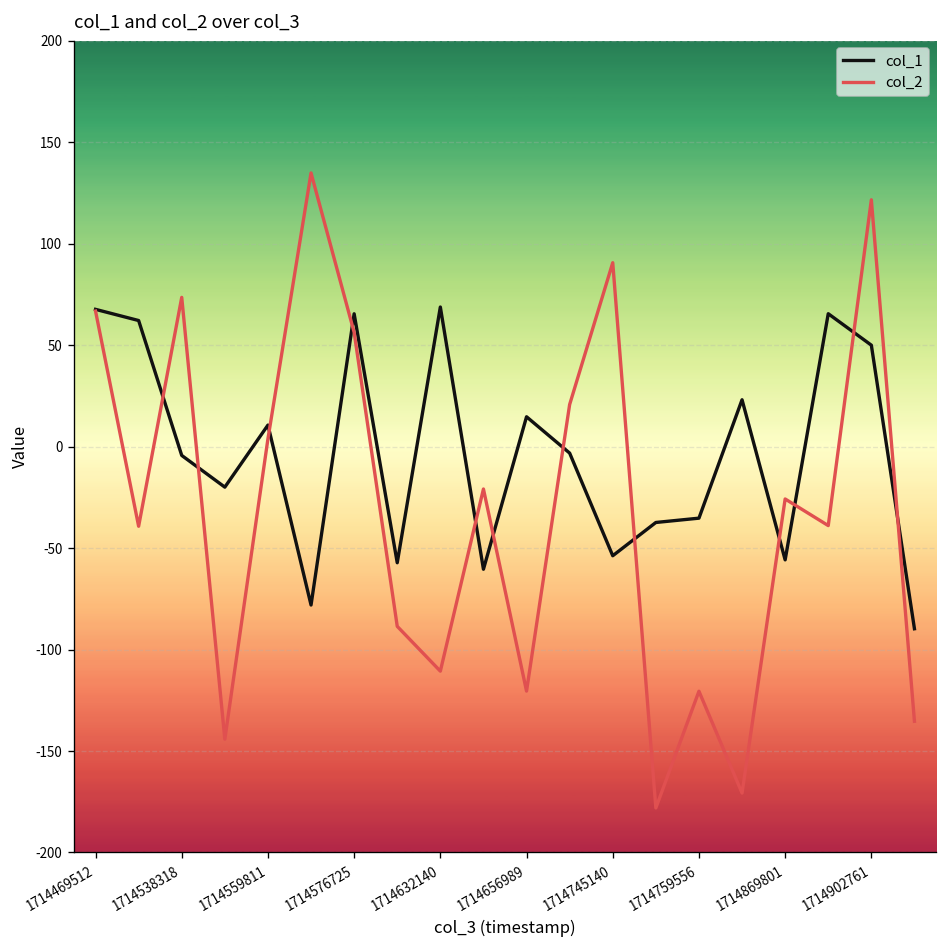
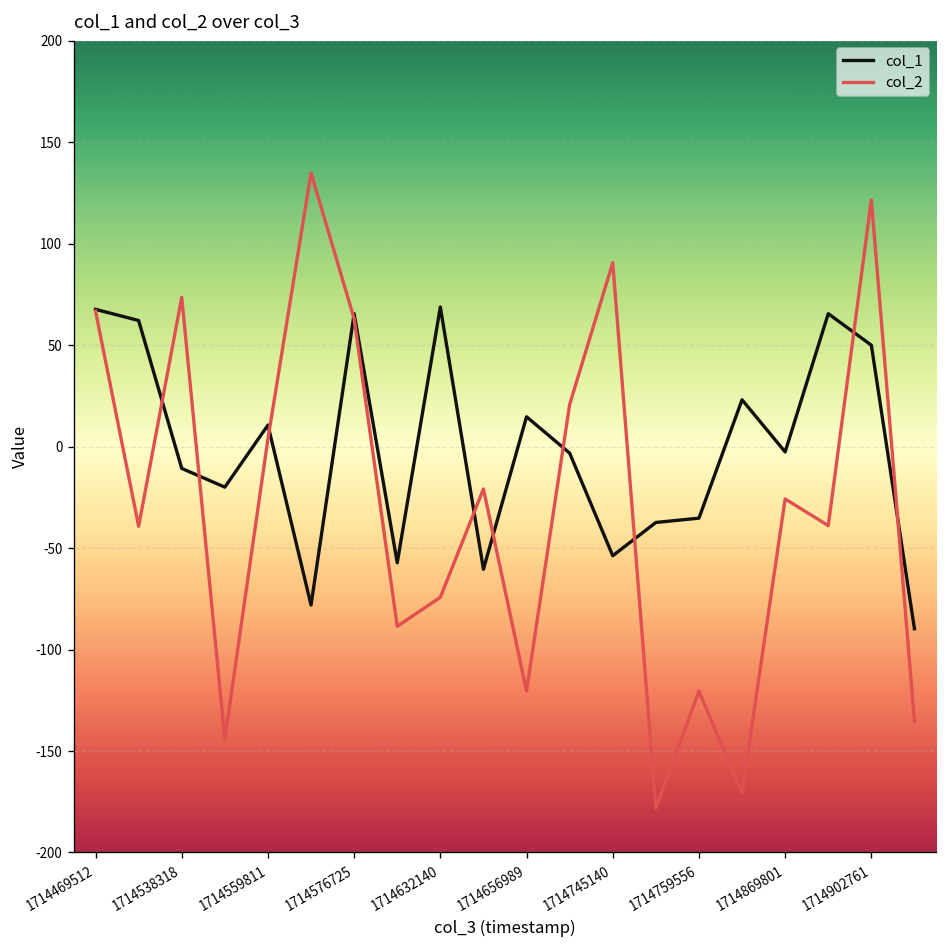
col_1, 1714538318: -4 -> -11
col_2, 1714576725: 56 -> 63
col_2, 1714632140: -111 -> -74
col_1, 1714869801: -56 -> -3
